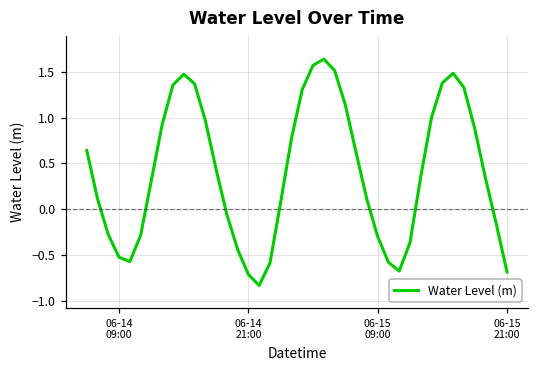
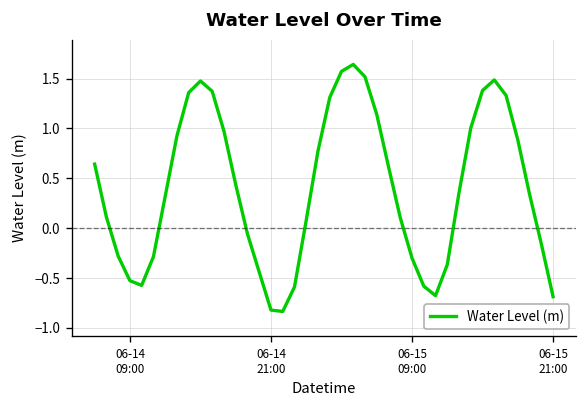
06-14 21:00: -0.7 -> -0.8
